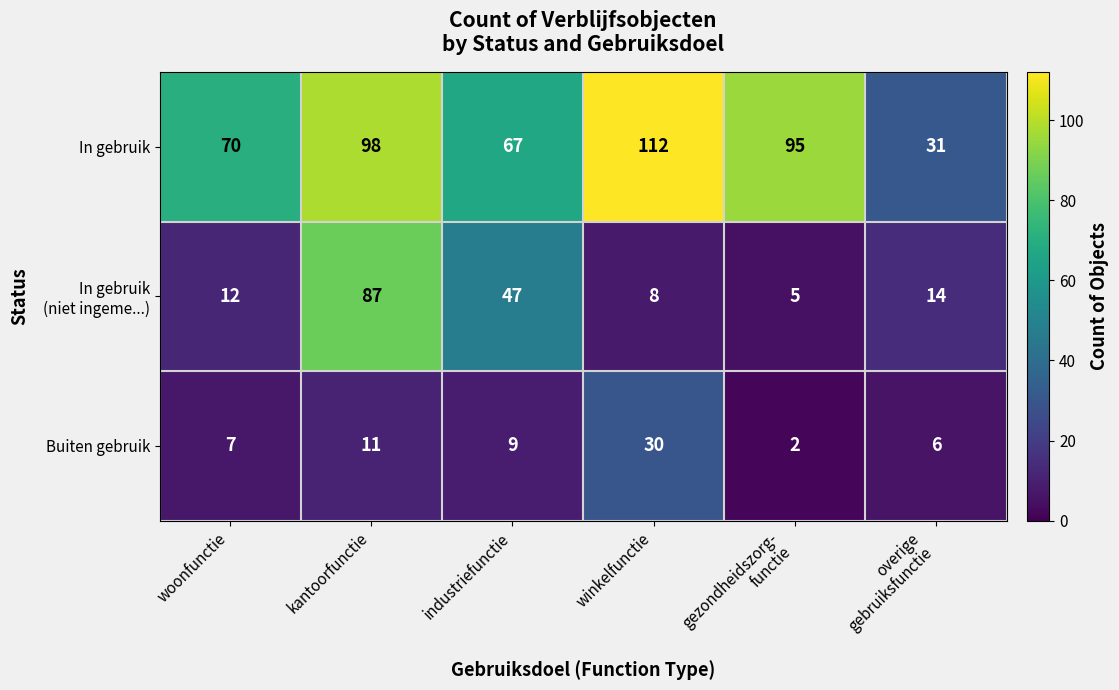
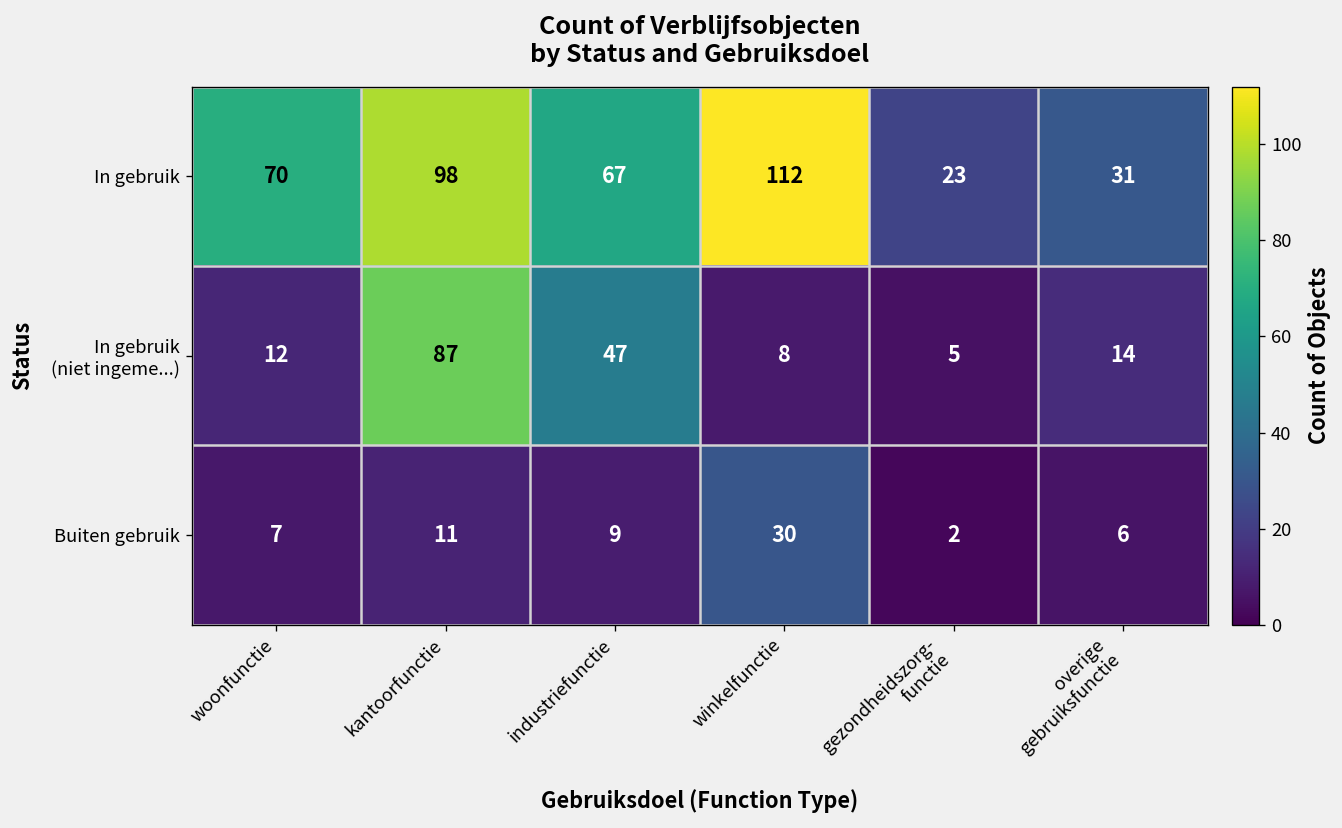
In gebruik, gezondheidszorg- functie: 95 -> 23
